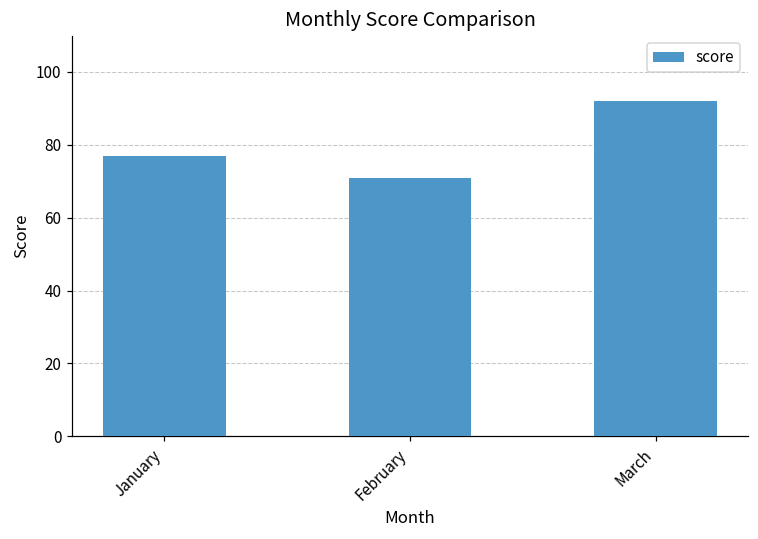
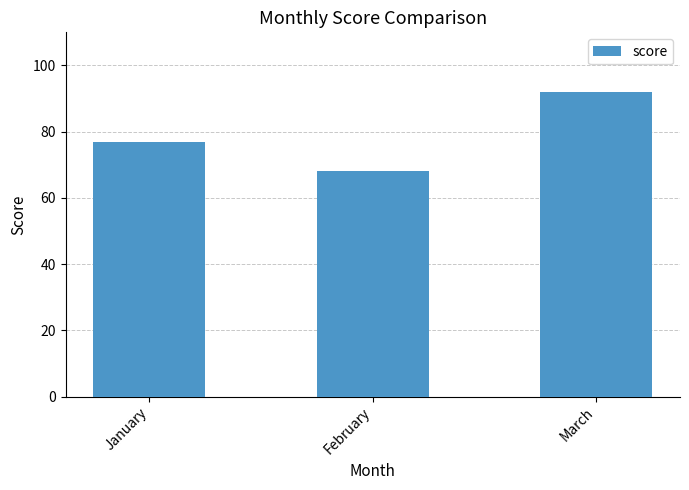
February: 71 -> 68
